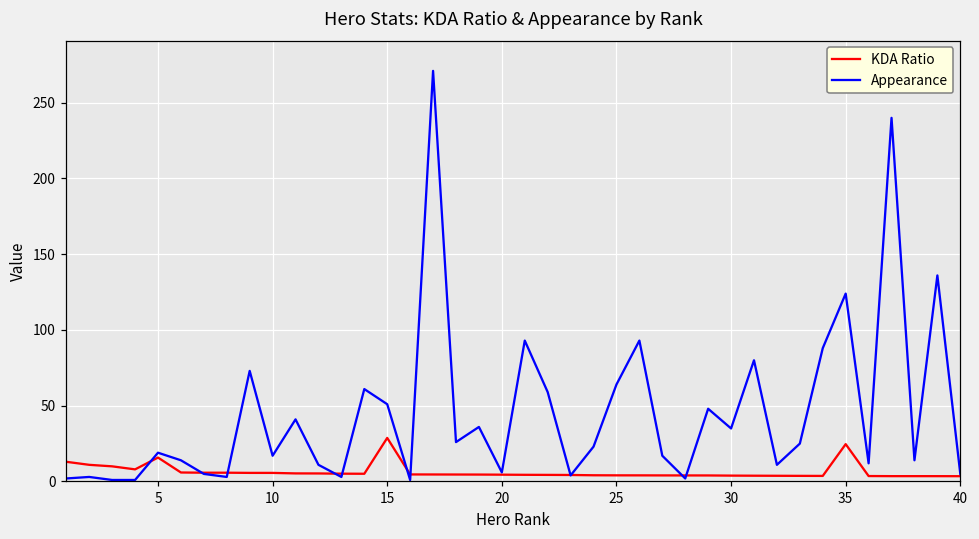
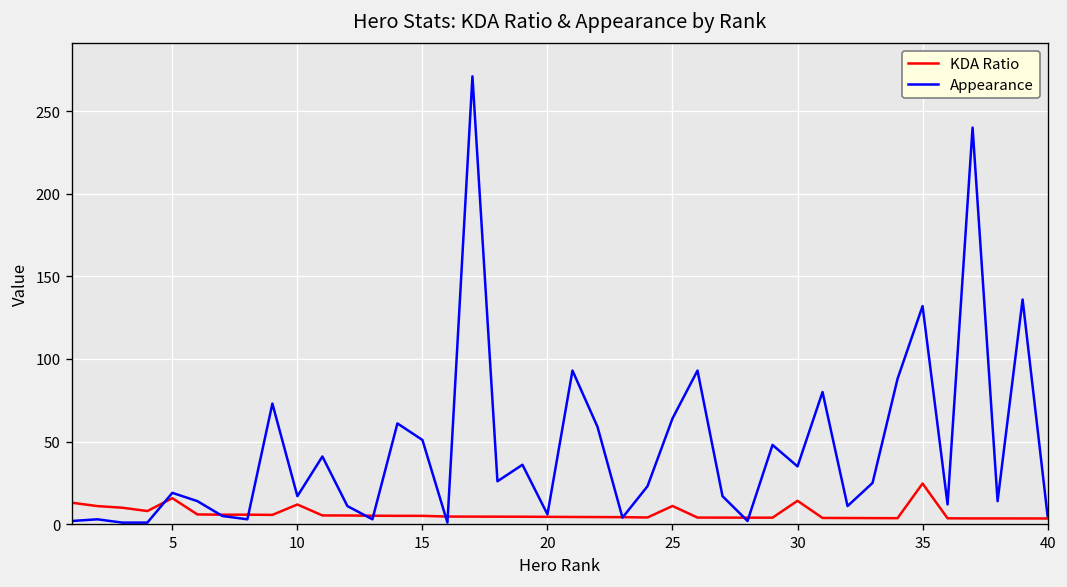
KDA Ratio, 10: 6 -> 12
KDA Ratio, 15: 29 -> 5
KDA Ratio, 25: 4 -> 11
KDA Ratio, 30: 4 -> 14
Appearance, 35: 124 -> 132
